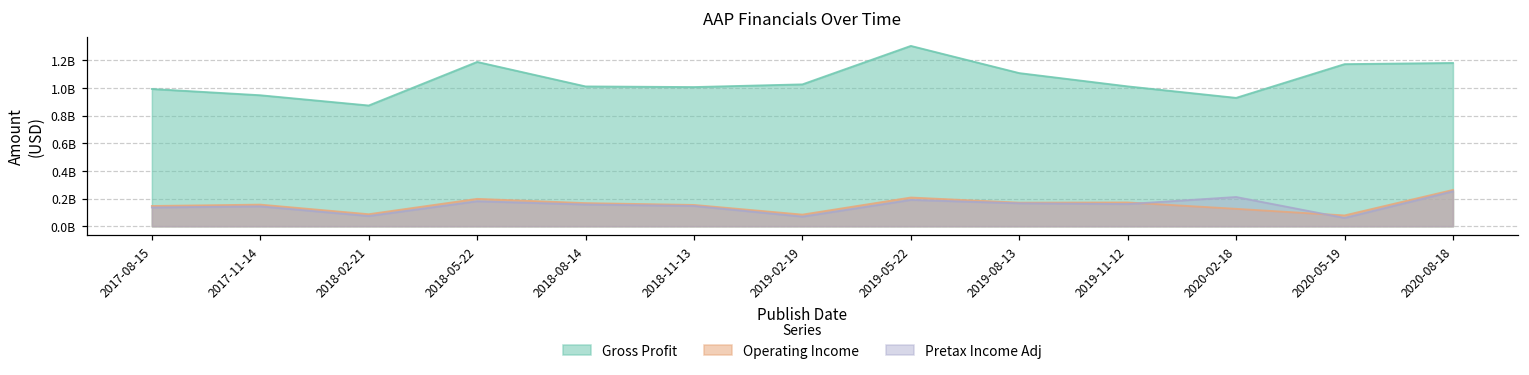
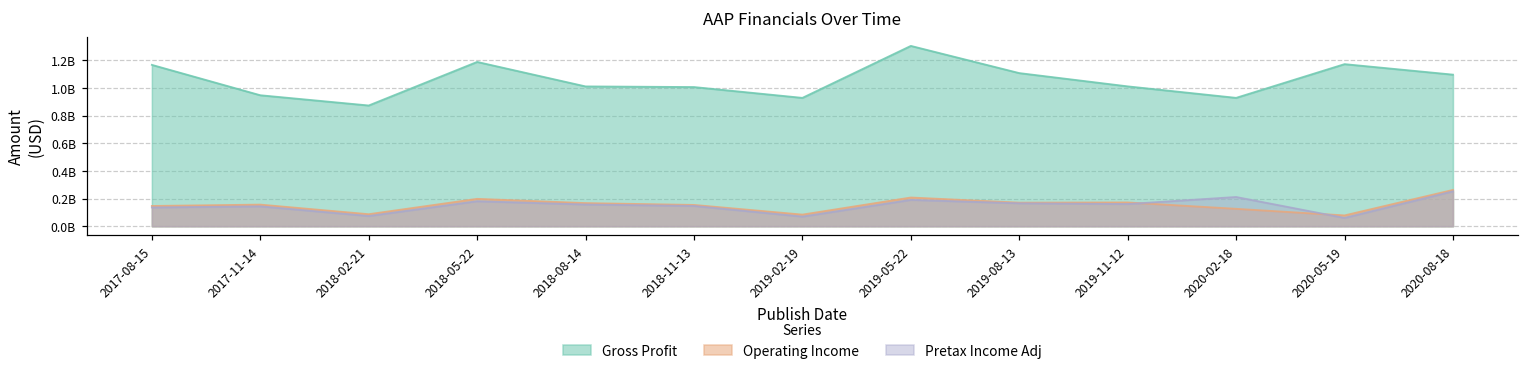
Gross Profit, 2017-08-15: 990000000 -> 1170000000
Gross Profit, 2019-02-19: 1030000000 -> 930000000
Gross Profit, 2020-08-18: 1180000000 -> 1100000000
